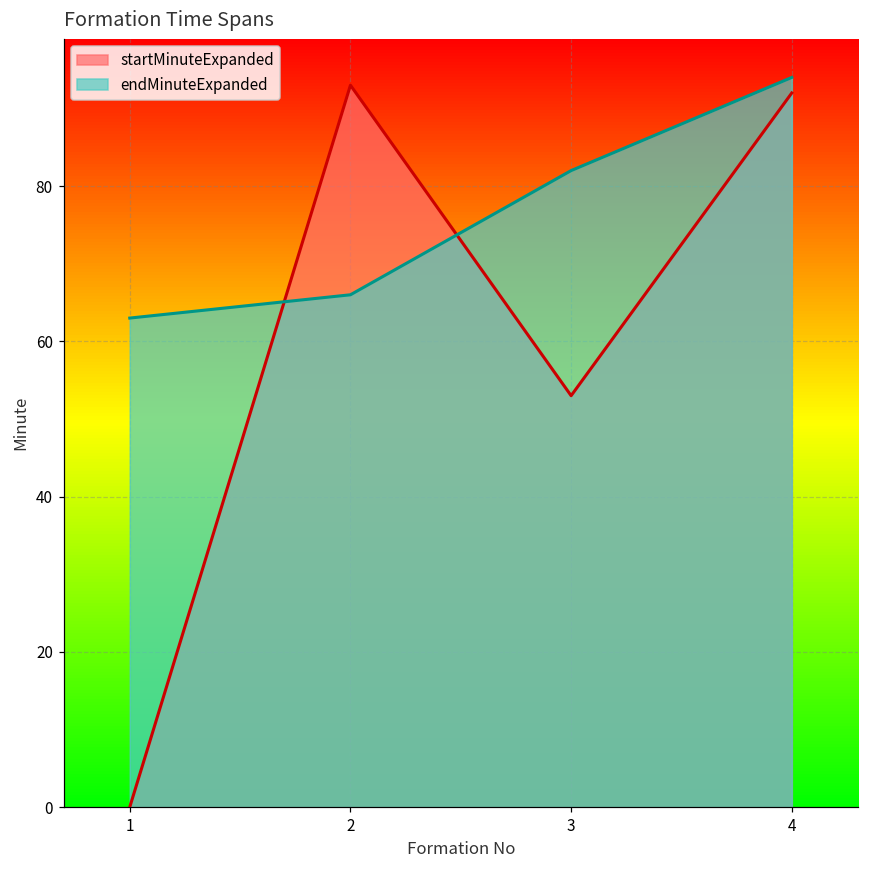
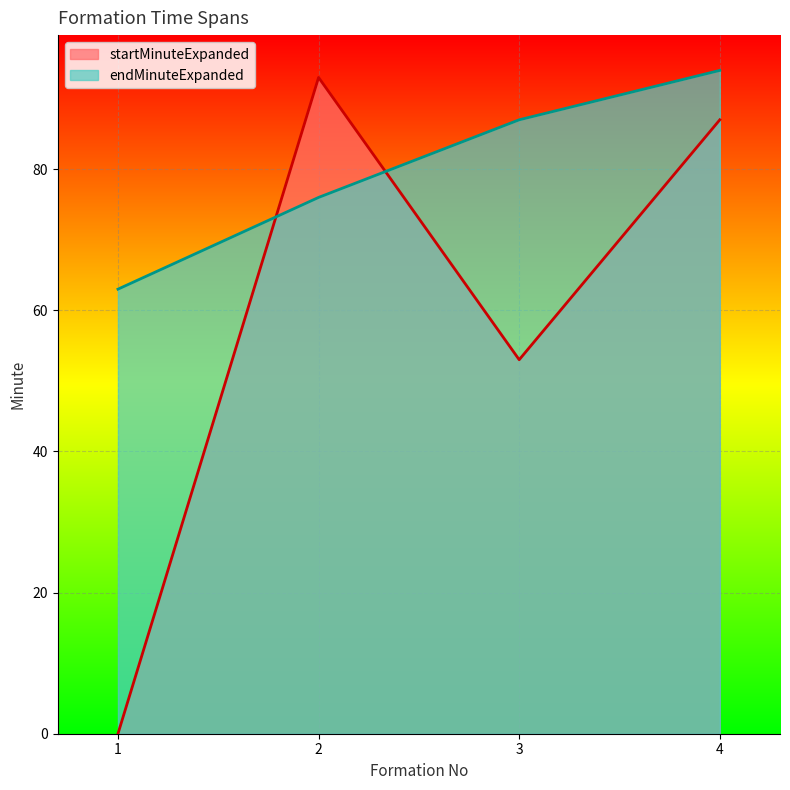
endMinuteExpanded, 2: 66 -> 76
endMinuteExpanded, 3: 82 -> 87
startMinuteExpanded, 4: 92 -> 87
